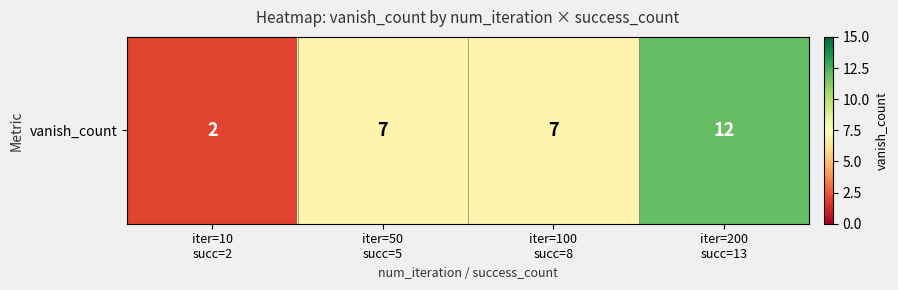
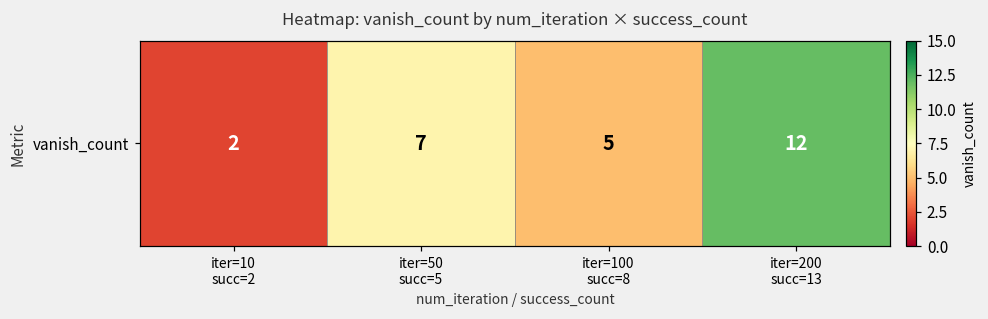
vanish_count, iter=100 succ=8: 7 -> 5
